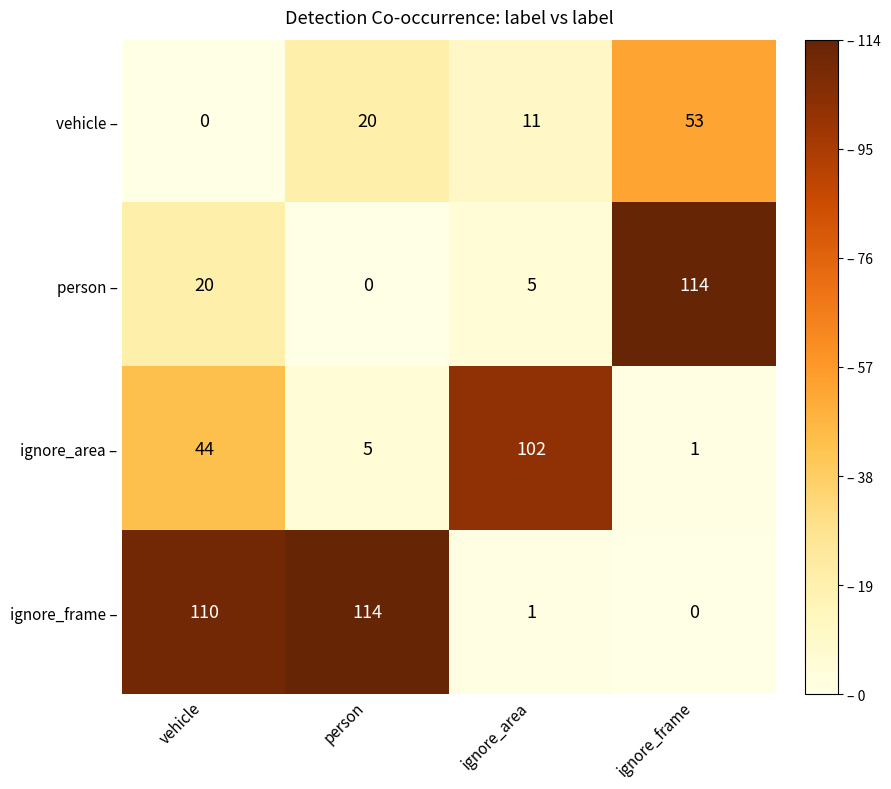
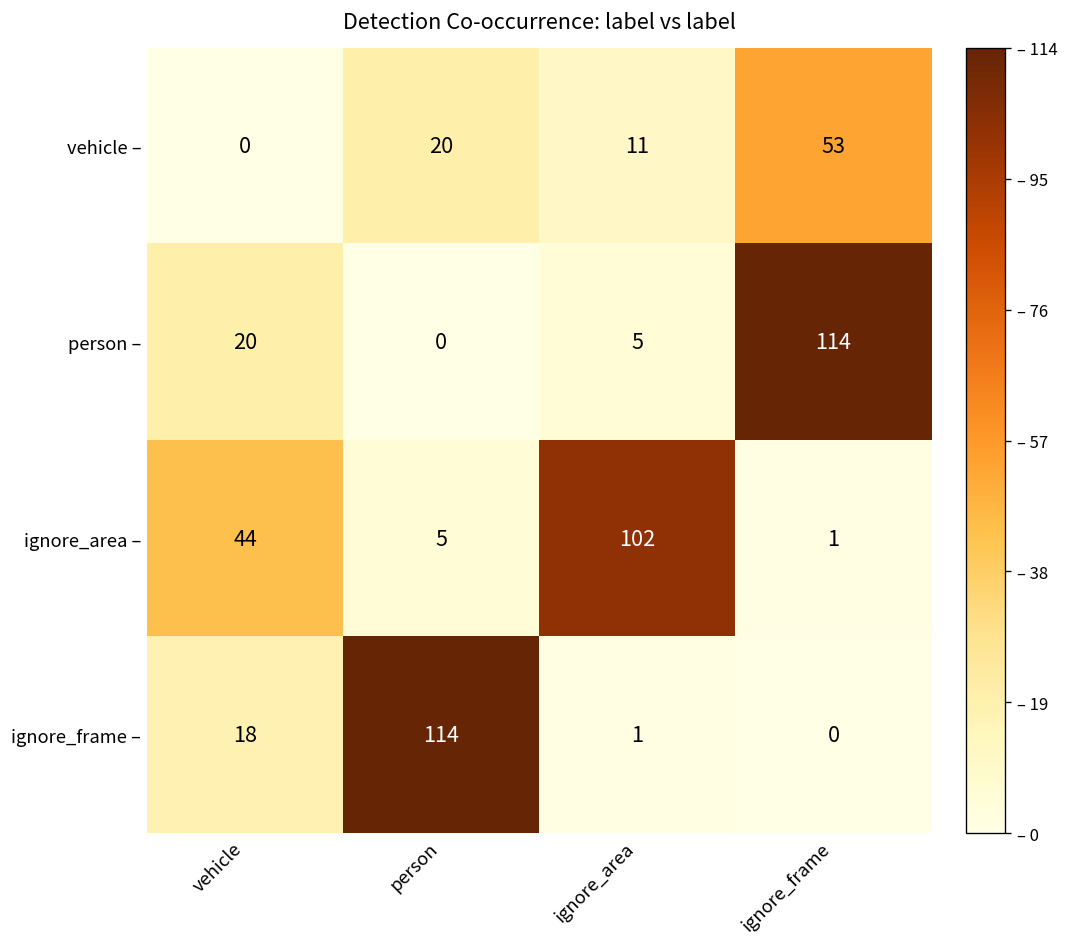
ignore_frame –, vehicle: 110 -> 18
